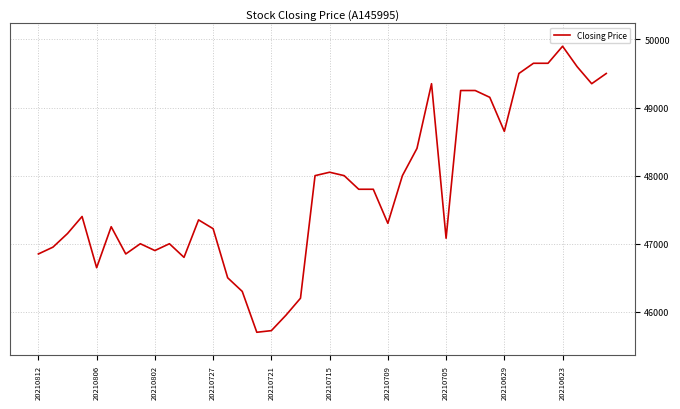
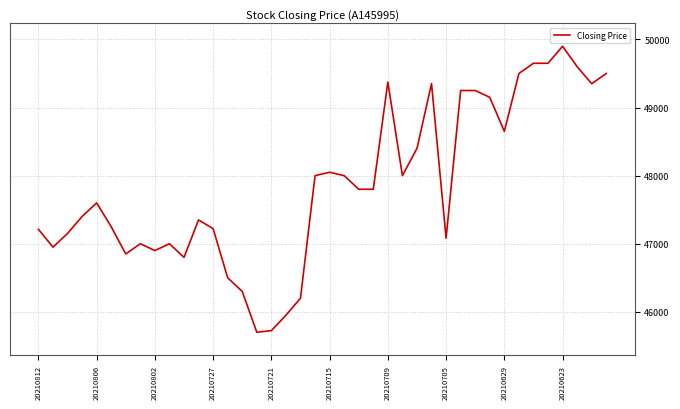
20210812: 46900 -> 47200
20210806: 46600 -> 47600
20210709: 47300 -> 49400
